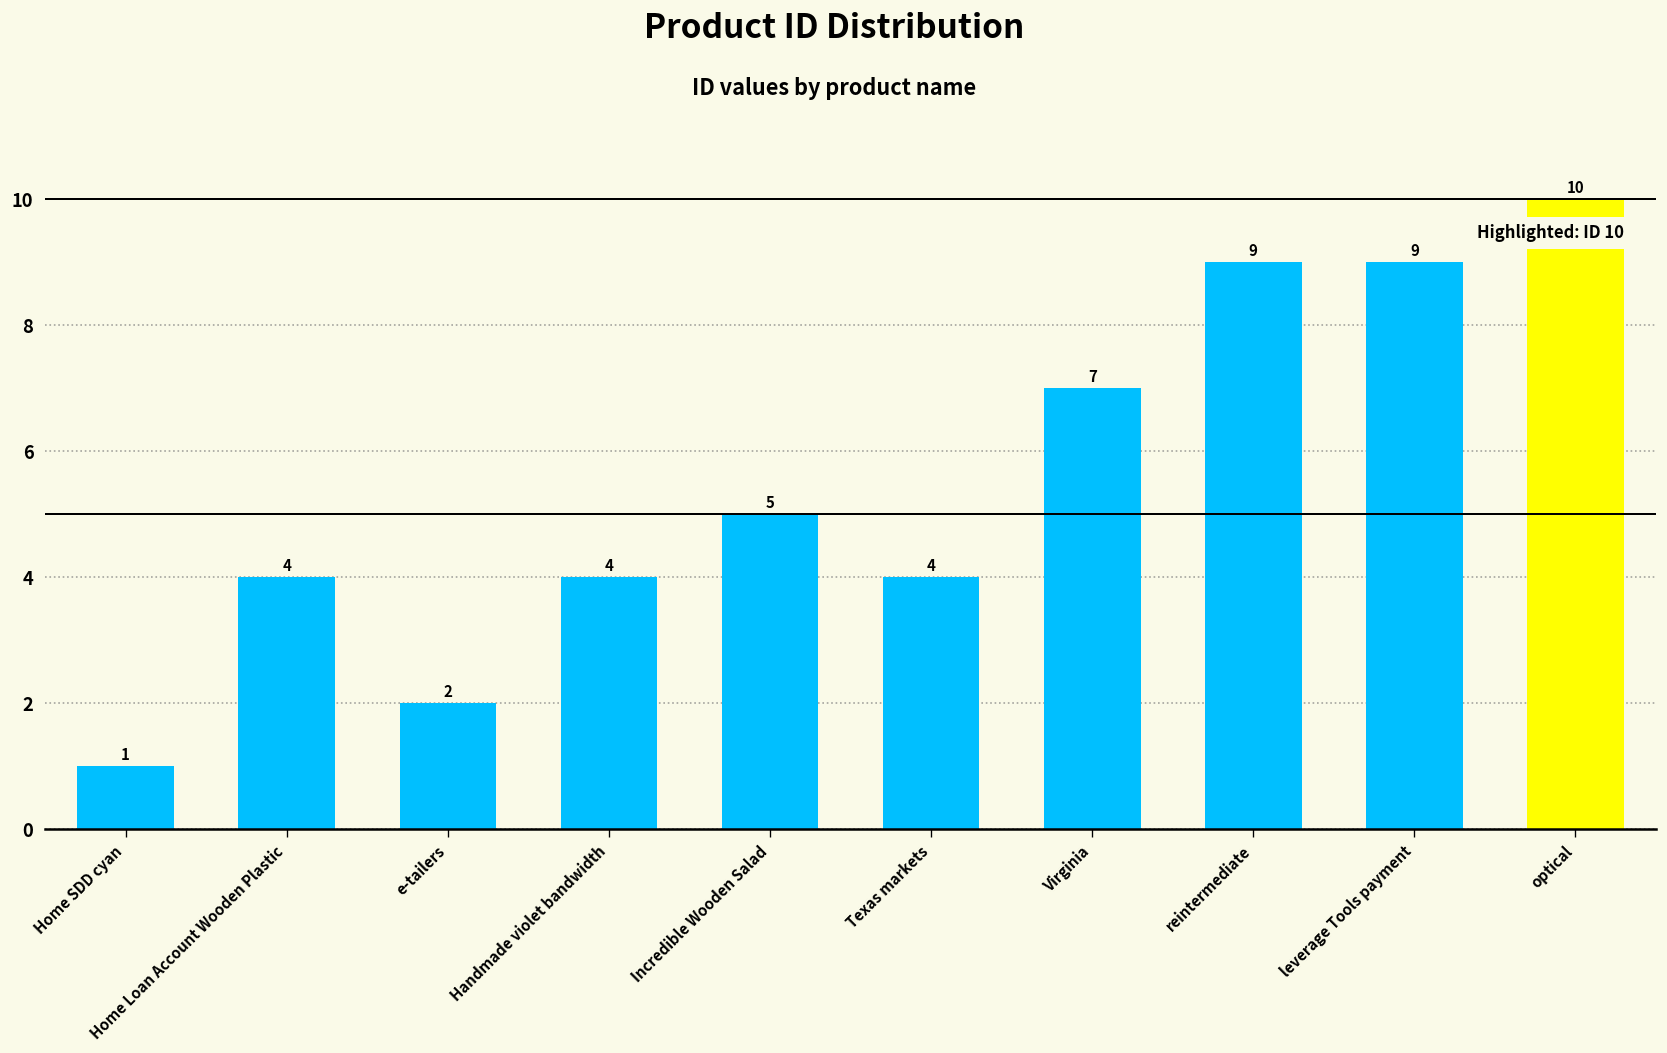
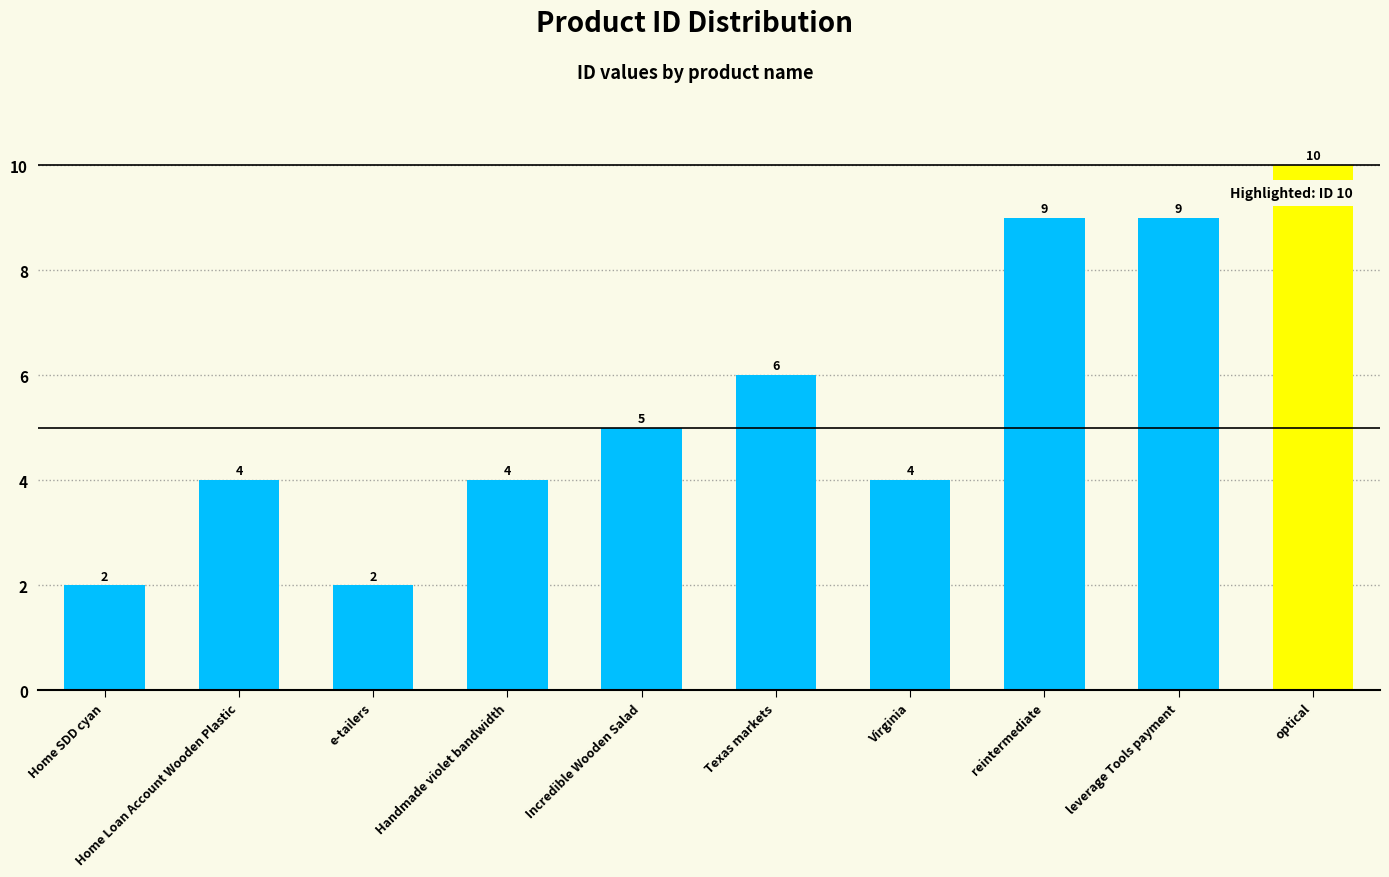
Home SDD cyan: 1 -> 2
Texas markets: 4 -> 6
Virginia: 7 -> 4
